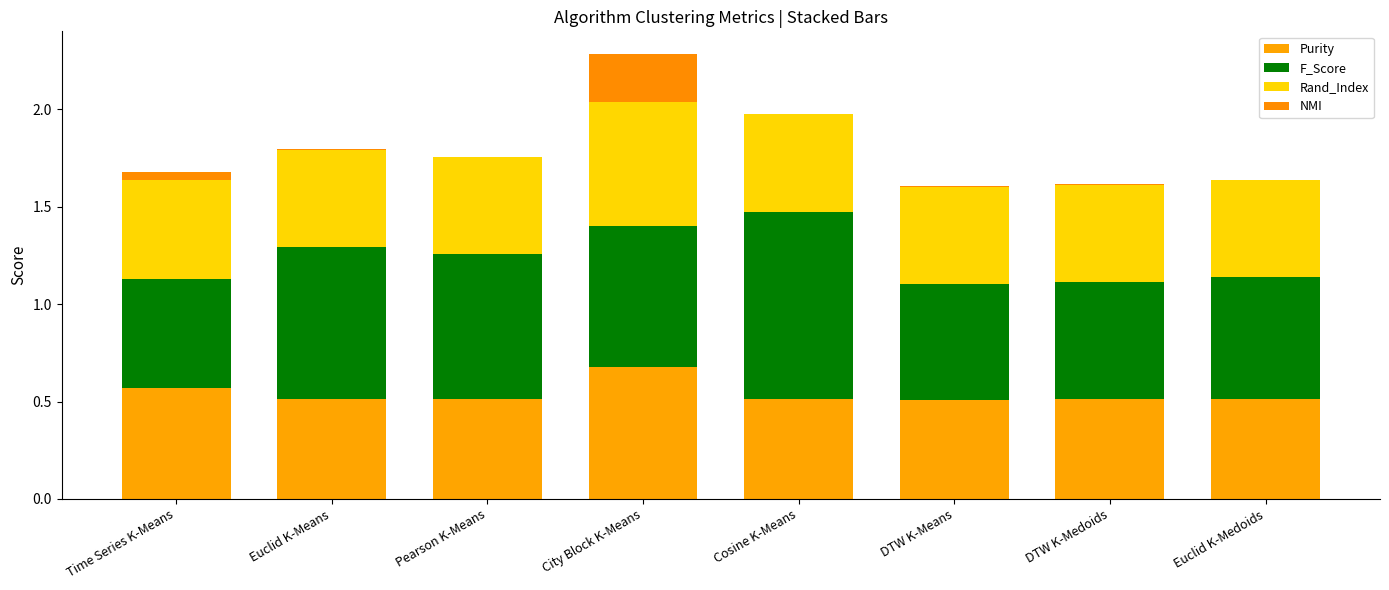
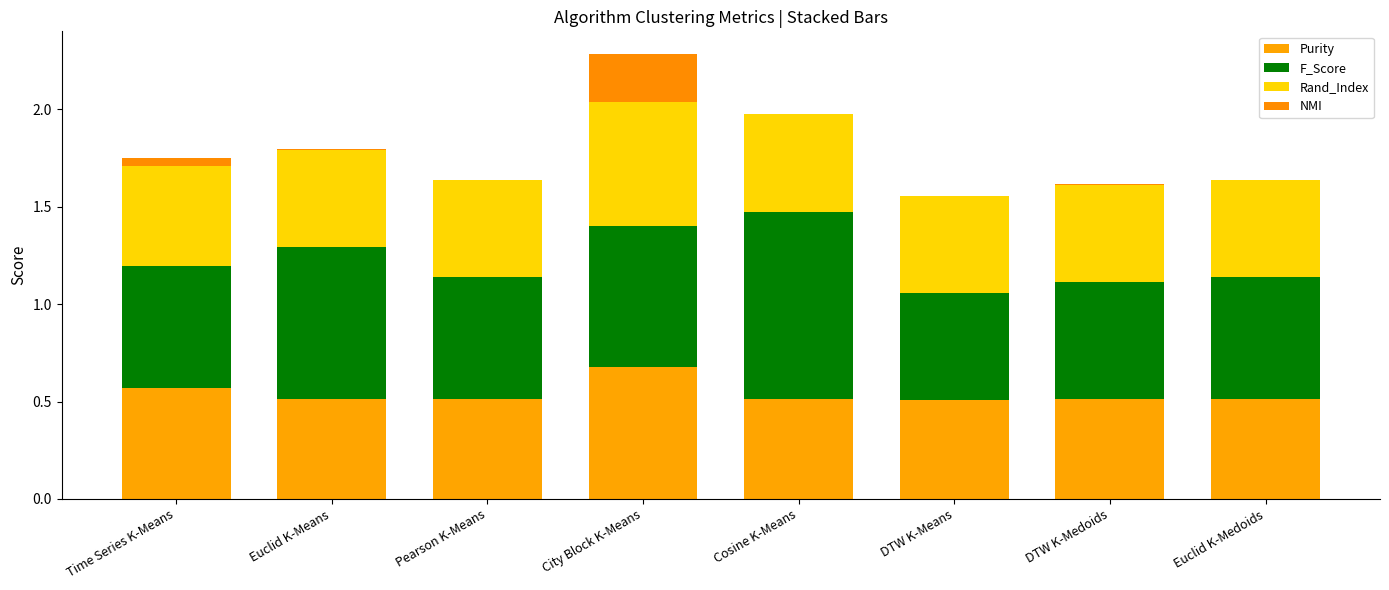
F_Score, Time Series K-Means: 0.56 -> 0.62
F_Score, Pearson K-Means: 0.74 -> 0.62
F_Score, DTW K-Means: 0.59 -> 0.54
